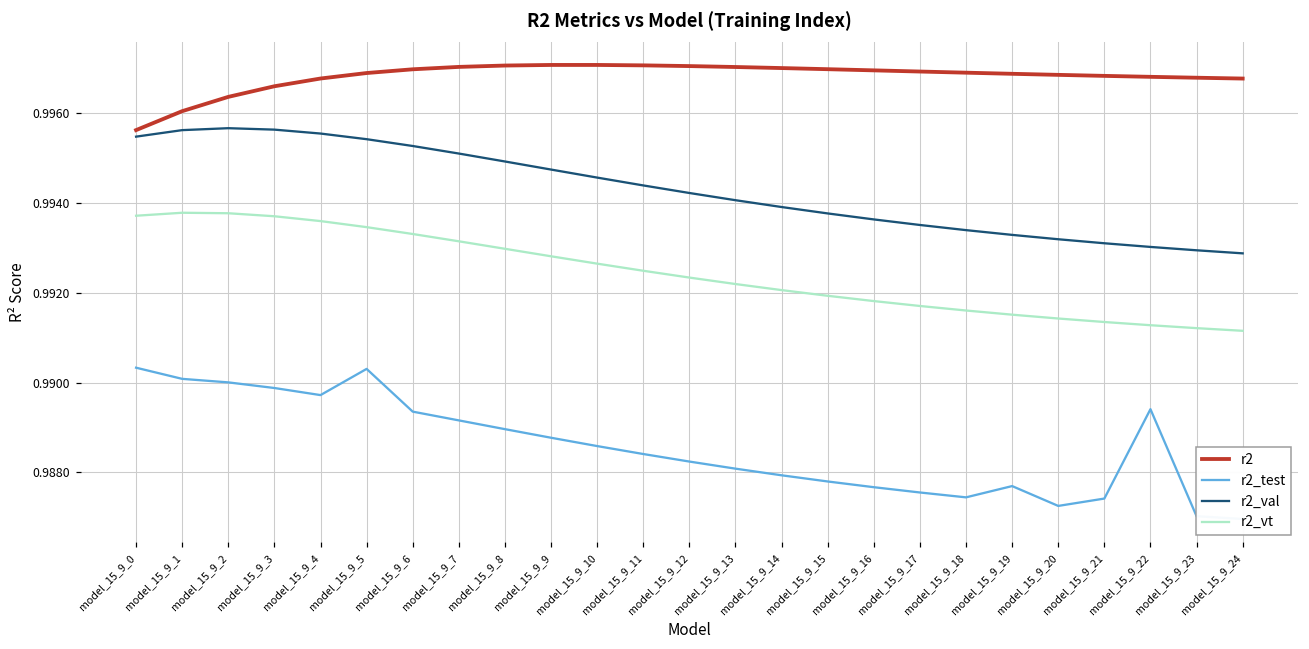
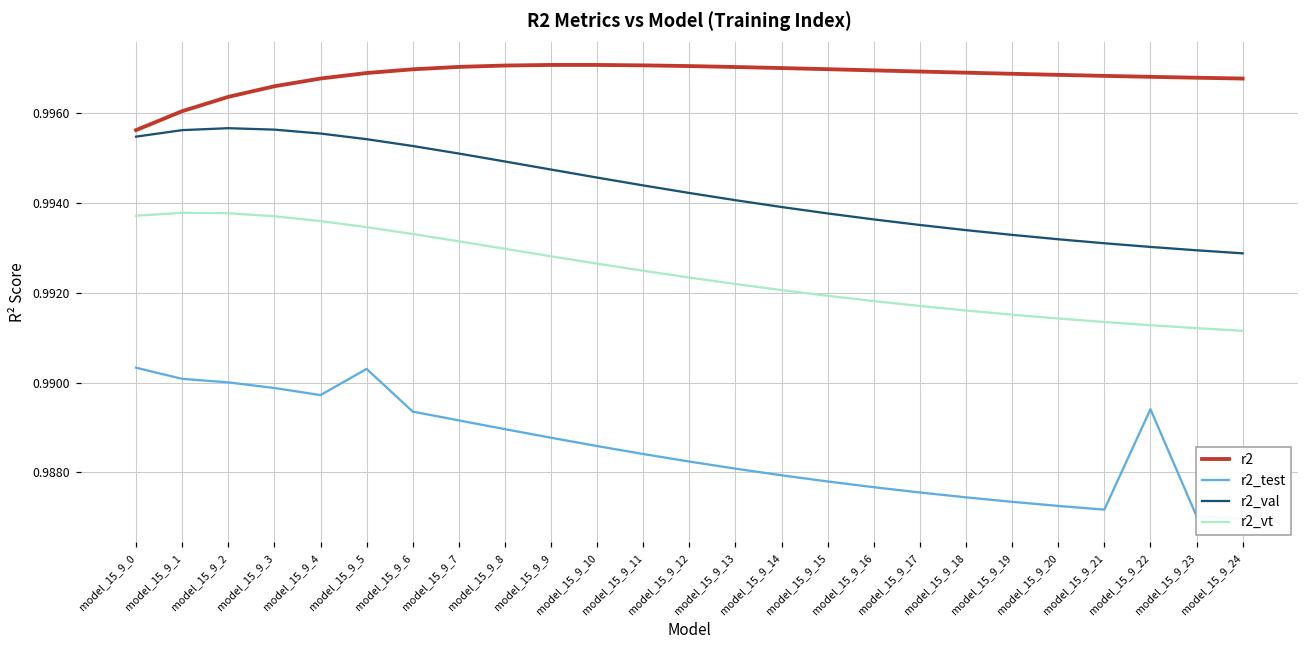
r2_test, model_15_9_19: 0.9877 -> 0.9873
r2_test, model_15_9_21: 0.9874 -> 0.9872
